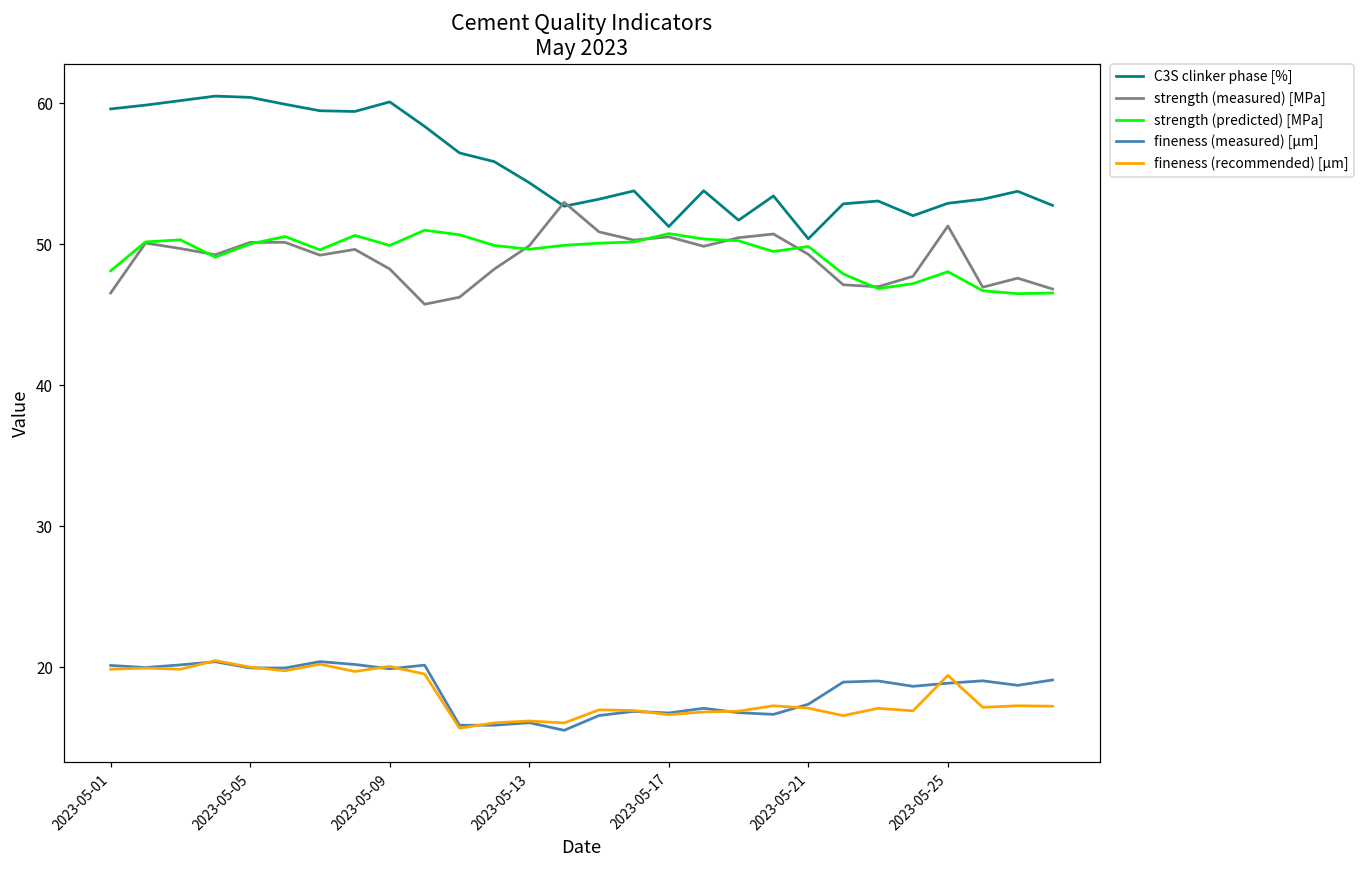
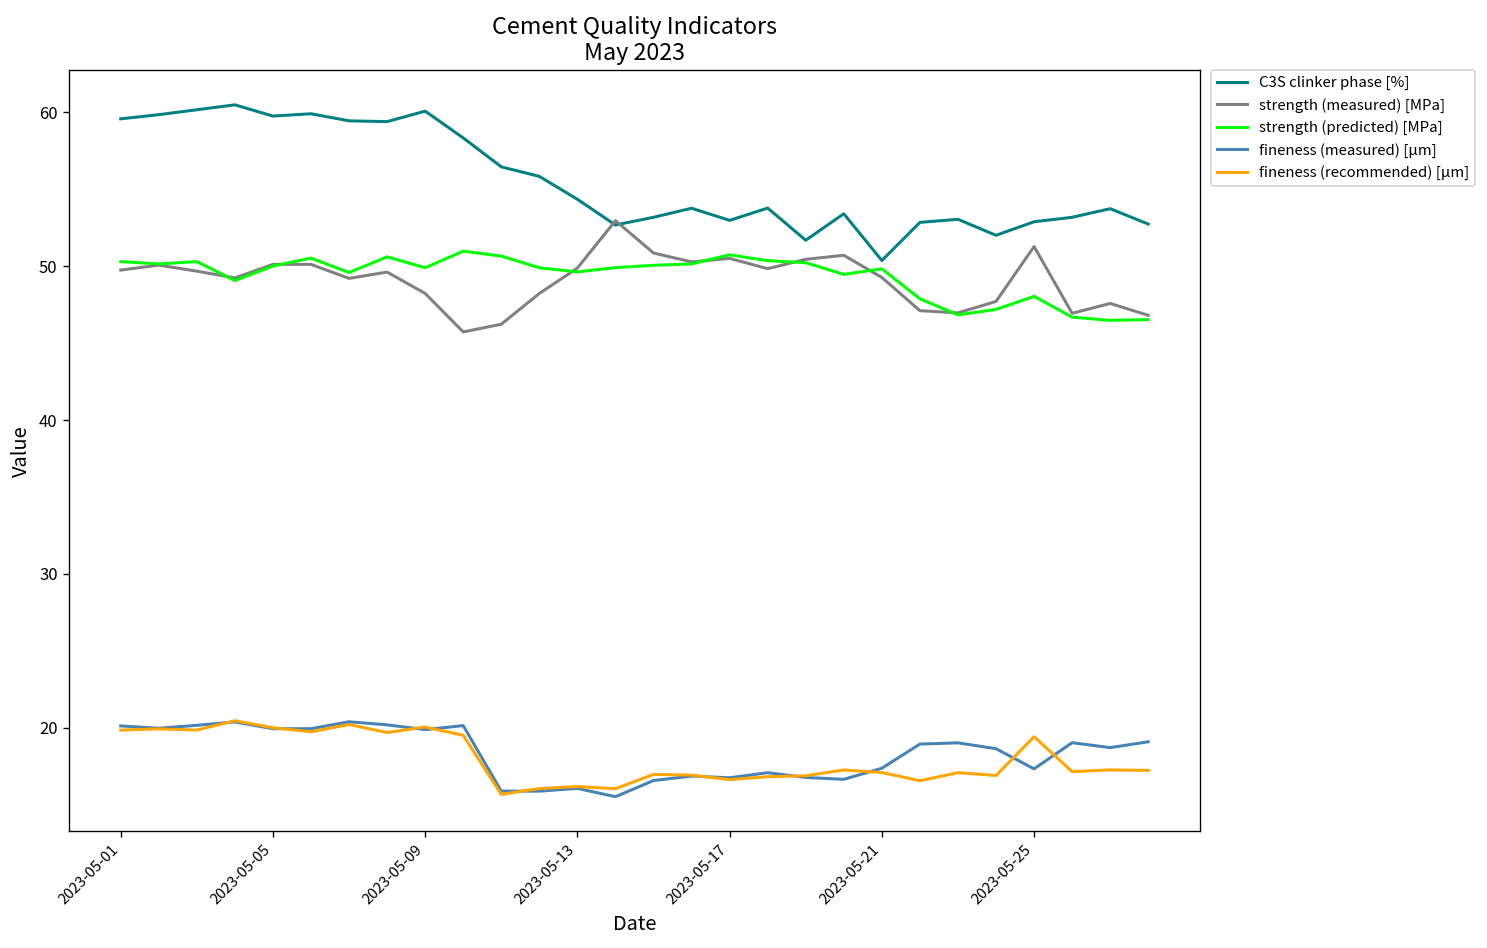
strength (measured) [MPa], 2023-05-01: 46.5 -> 49.8
strength (predicted) [MPa], 2023-05-01: 48.1 -> 50.3
C3S clinker phase [%], 2023-05-05: 60.4 -> 59.8
C3S clinker phase [%], 2023-05-17: 51.2 -> 53.0
fineness (measured) [μm], 2023-05-25: 18.9 -> 17.3
